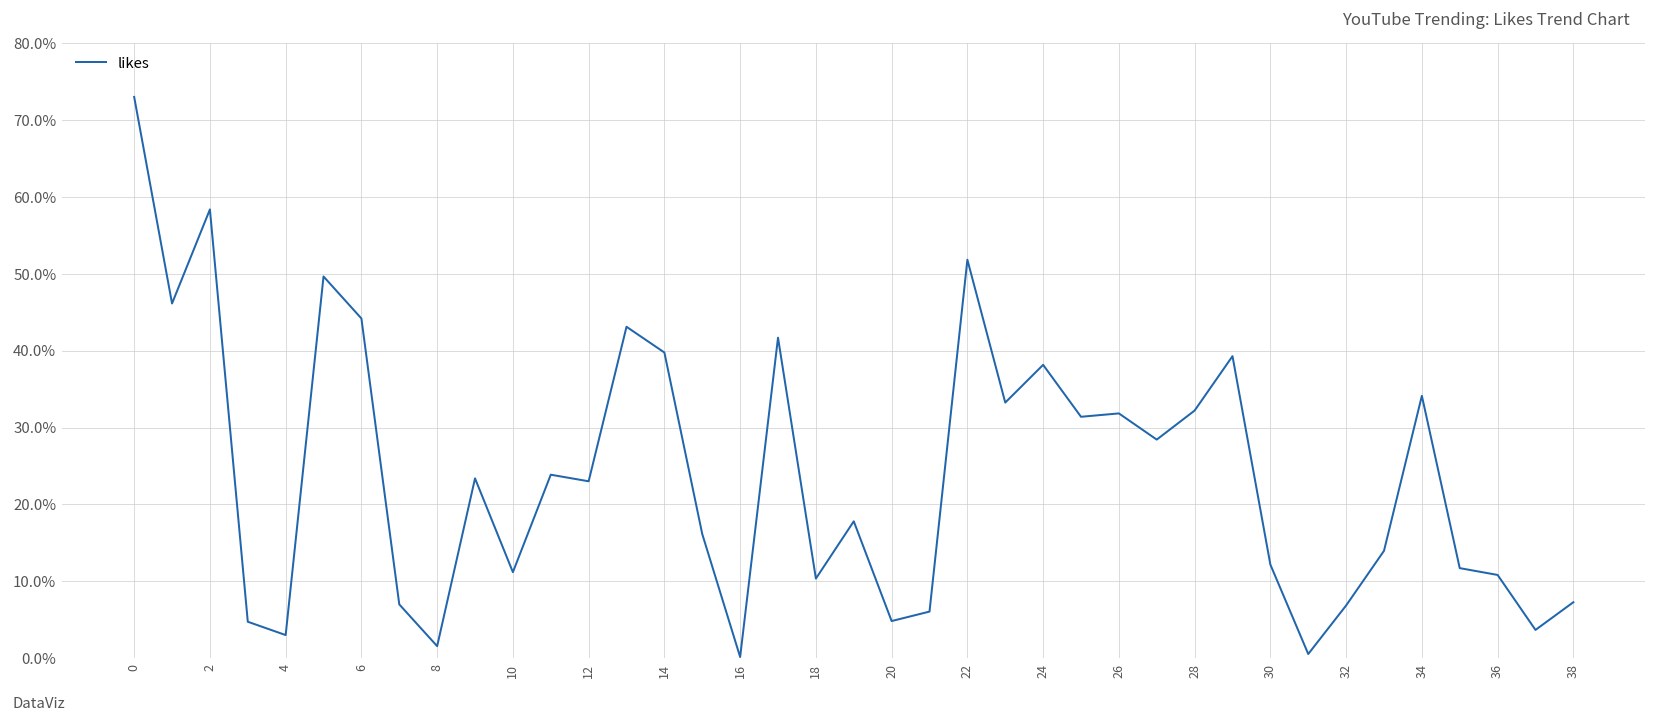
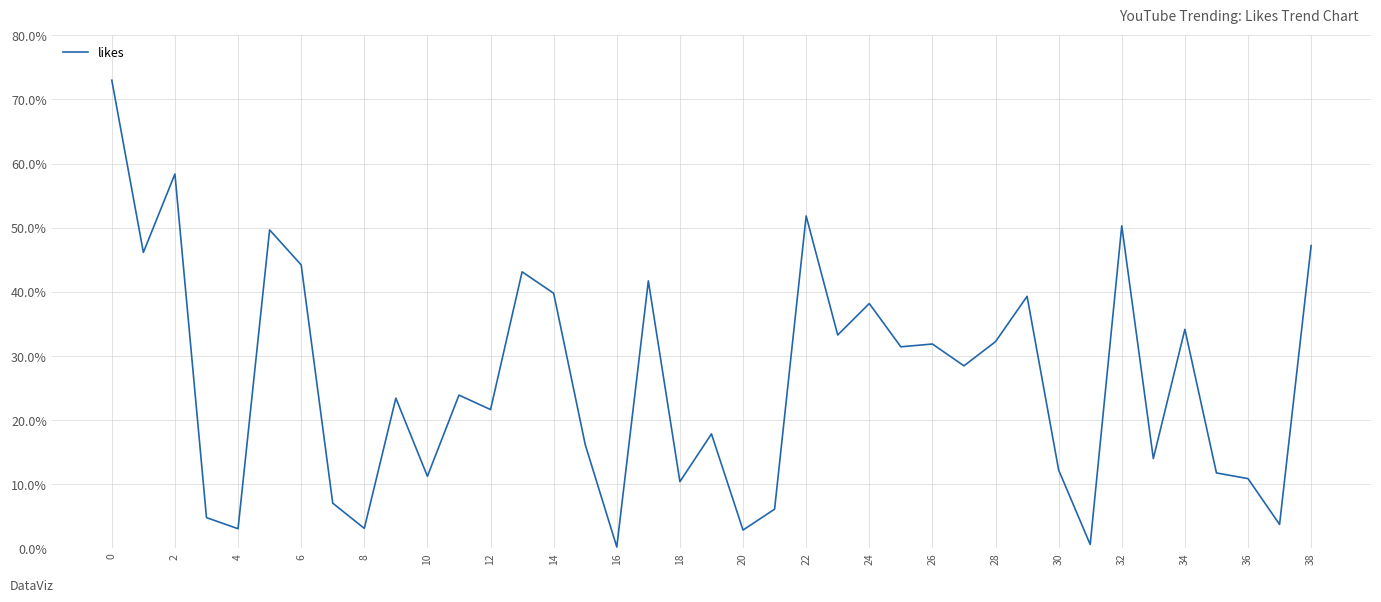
8: 2% -> 3%
12: 23% -> 22%
20: 5% -> 3%
32: 7% -> 50%
38: 7% -> 47%
